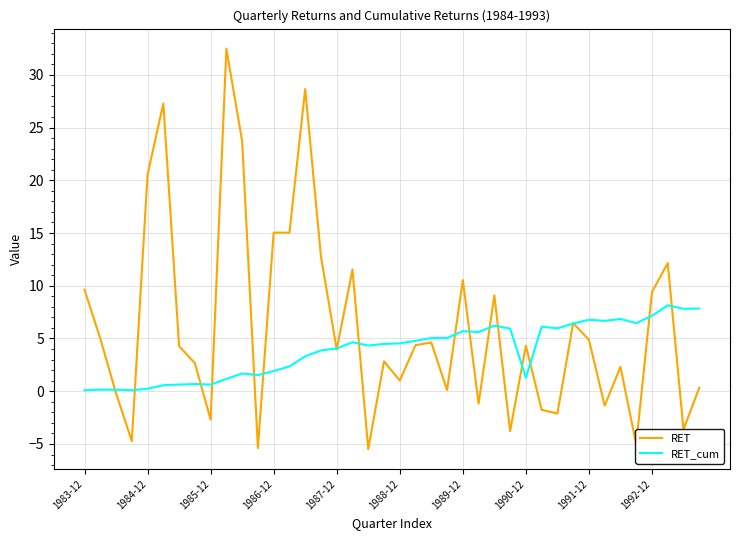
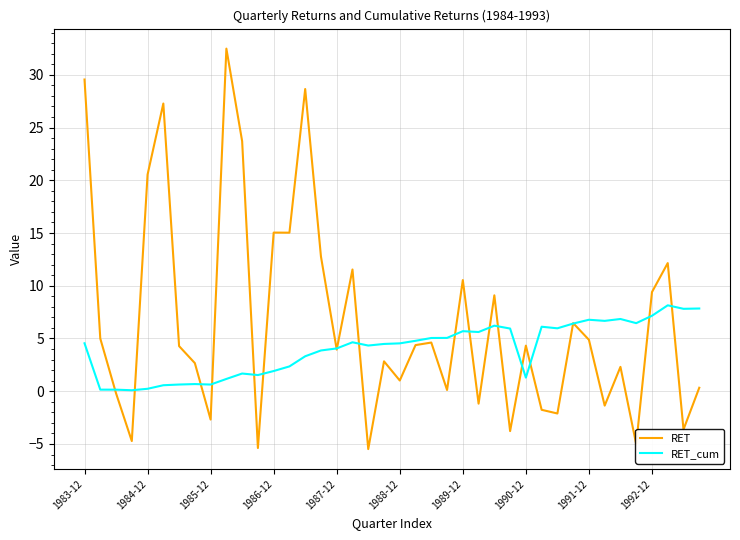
RET, 1983-12: 9.6 -> 29.6
RET_cum, 1983-12: 0.1 -> 4.5
